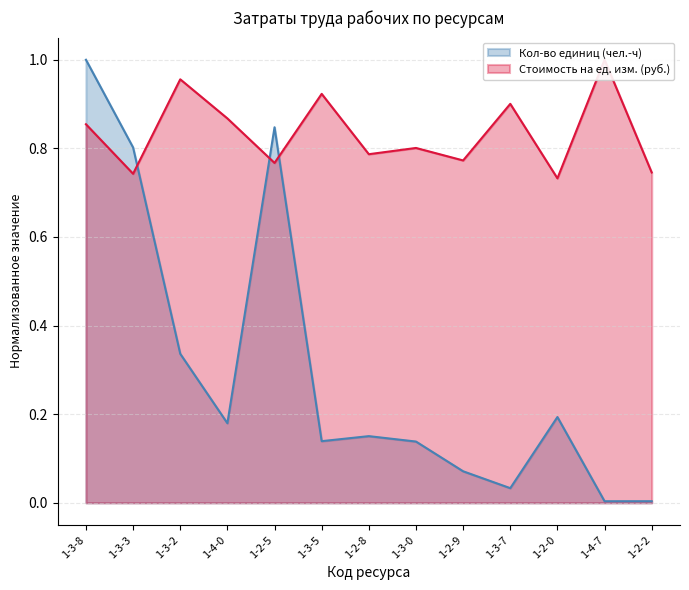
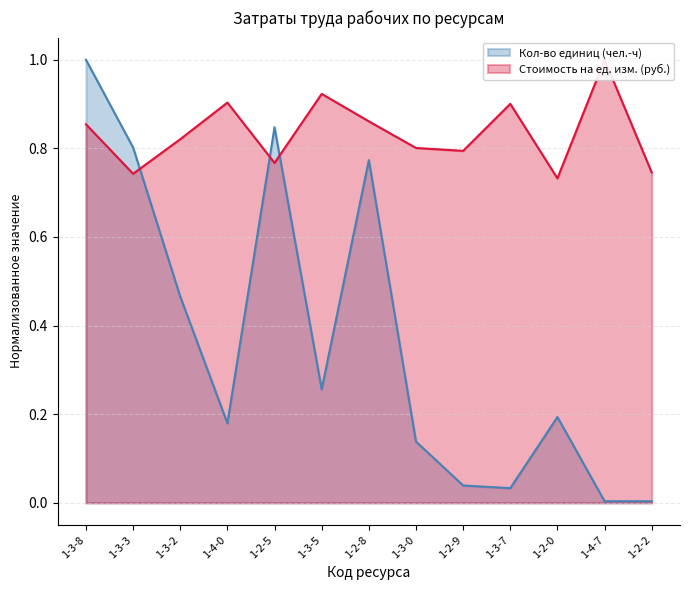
Кол-во единиц (чел.-ч), 1-3-2: 0.34 -> 0.47
Стоимость на ед. изм. (руб.), 1-3-2: 0.96 -> 0.82
Стоимость на ед. изм. (руб.), 1-4-0: 0.87 -> 0.90
Кол-во единиц (чел.-ч), 1-3-5: 0.14 -> 0.26
Кол-во единиц (чел.-ч), 1-2-8: 0.15 -> 0.77
Стоимость на ед. изм. (руб.), 1-2-8: 0.79 -> 0.86
Кол-во единиц (чел.-ч), 1-2-9: 0.07 -> 0.04
Стоимость на ед. изм. (руб.), 1-2-9: 0.77 -> 0.79
